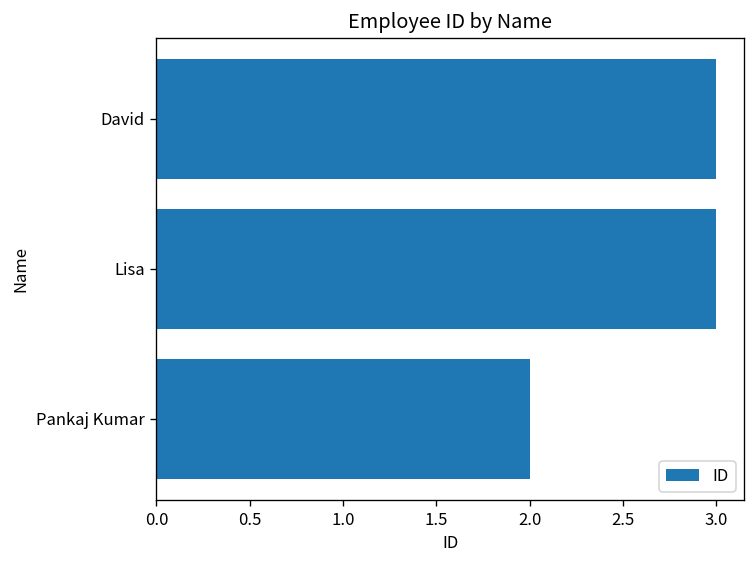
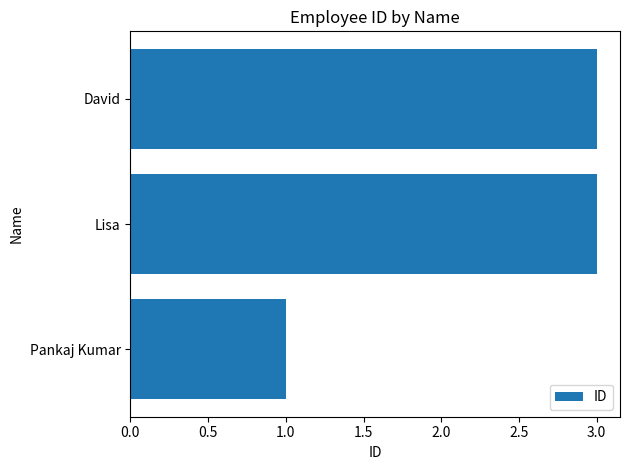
Pankaj Kumar: 2 -> 1
